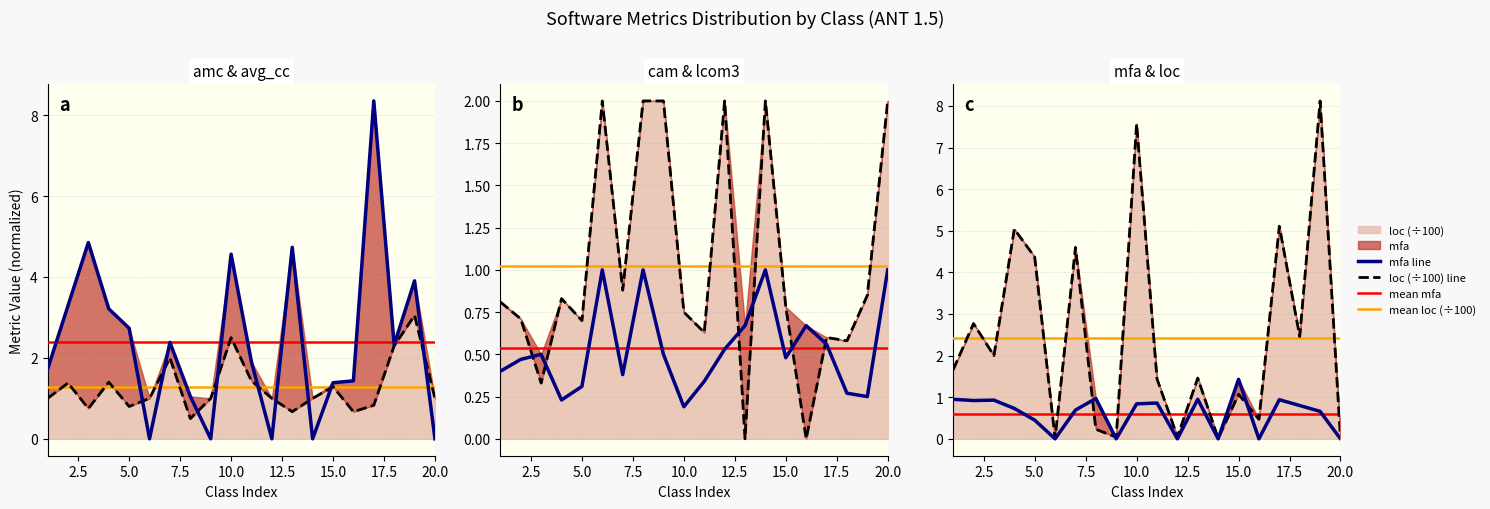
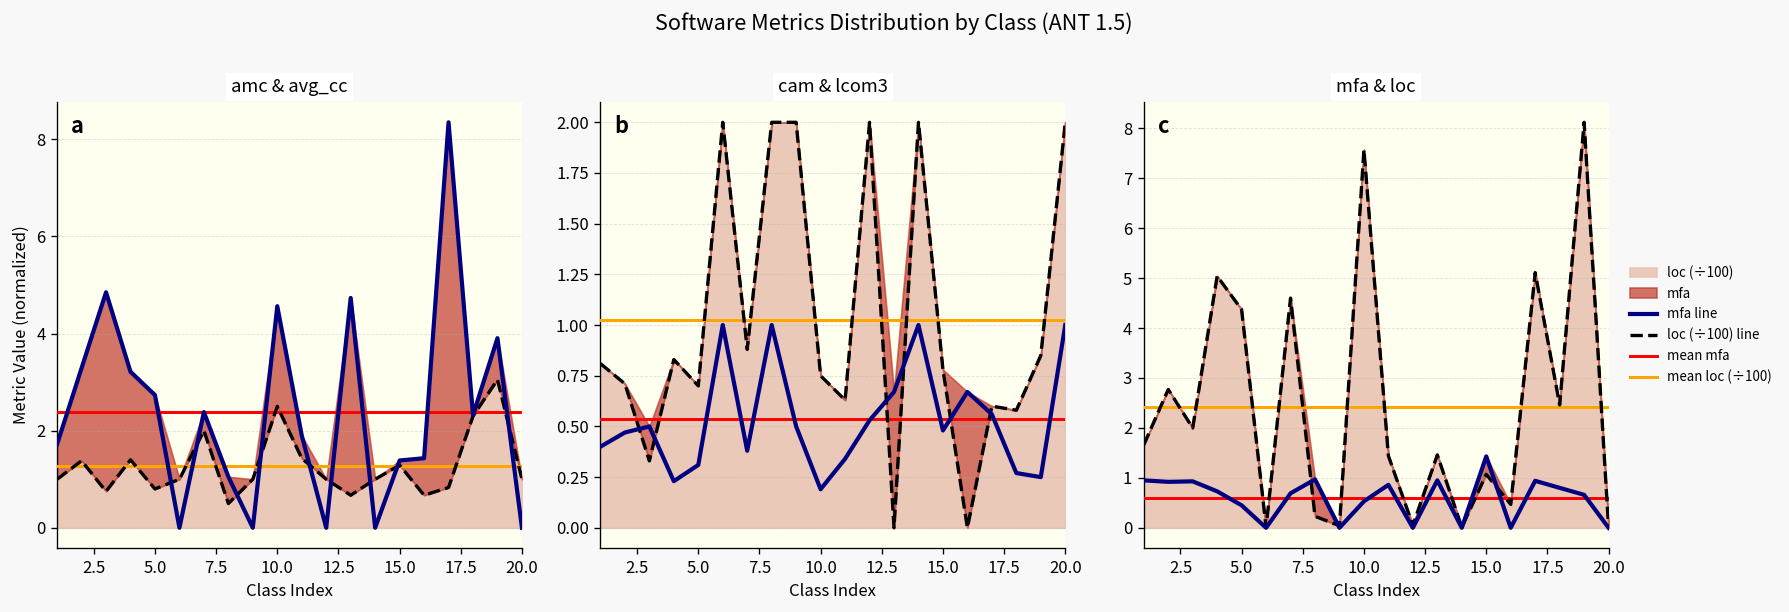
mfa & loc, mfa line, 10.0: 0.8 -> 0.5
